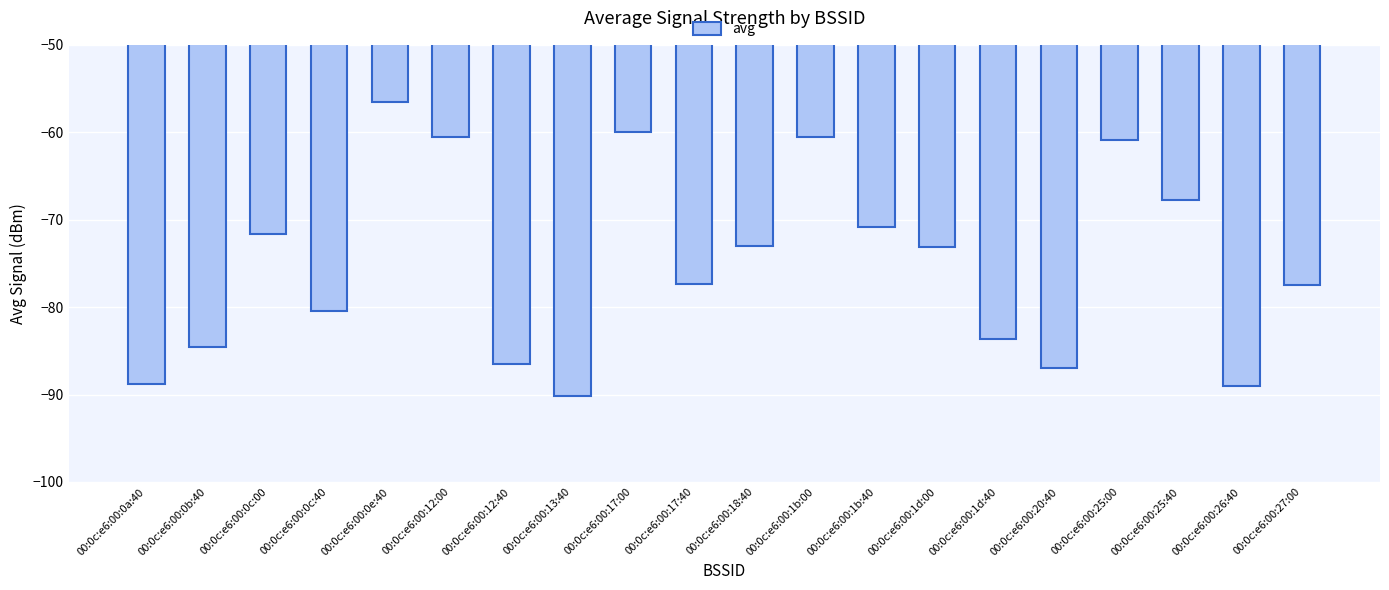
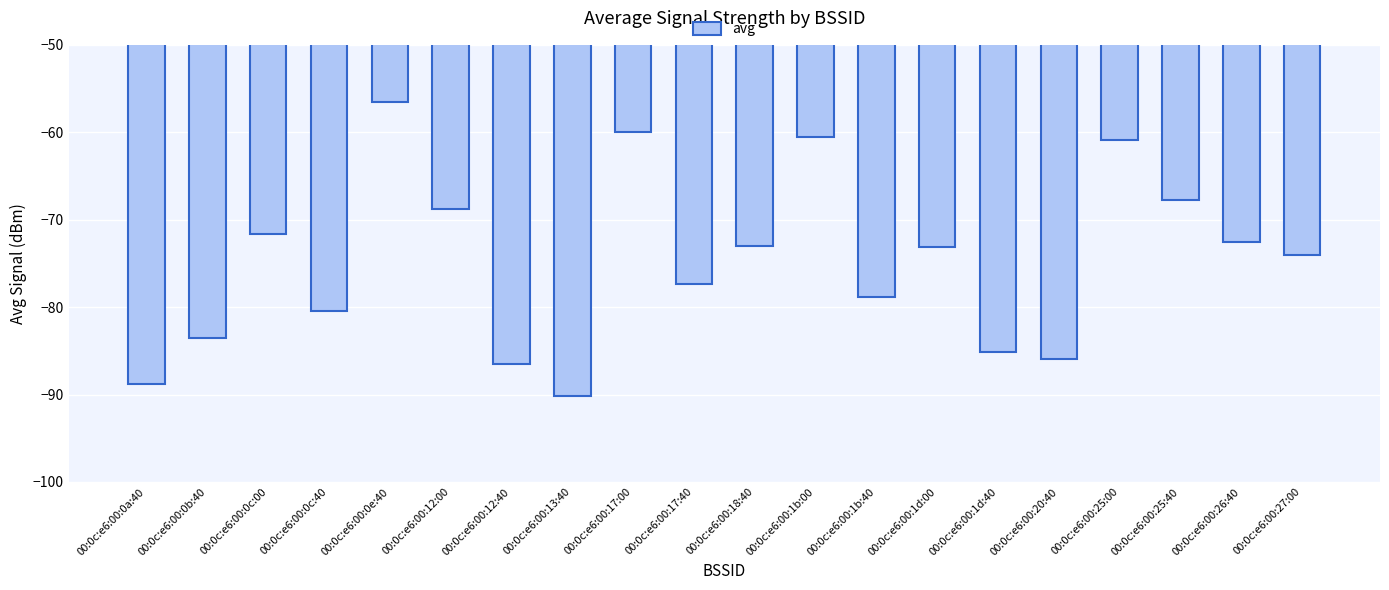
00:0c:e6:00:0b:40: -85 -> -84
00:0c:e6:00:12:00: -61 -> -69
00:0c:e6:00:1b:40: -71 -> -79
00:0c:e6:00:1d:40: -84 -> -85
00:0c:e6:00:20:40: -87 -> -86
00:0c:e6:00:26:40: -89 -> -73
00:0c:e6:00:27:00: -78 -> -74
